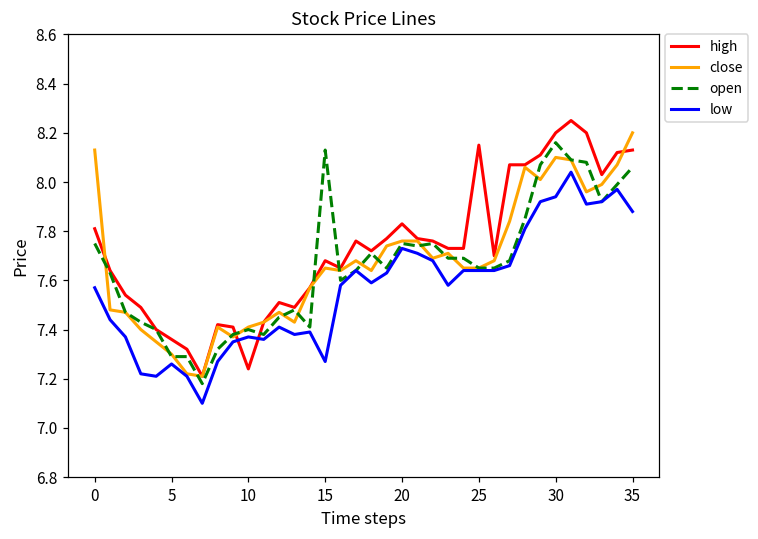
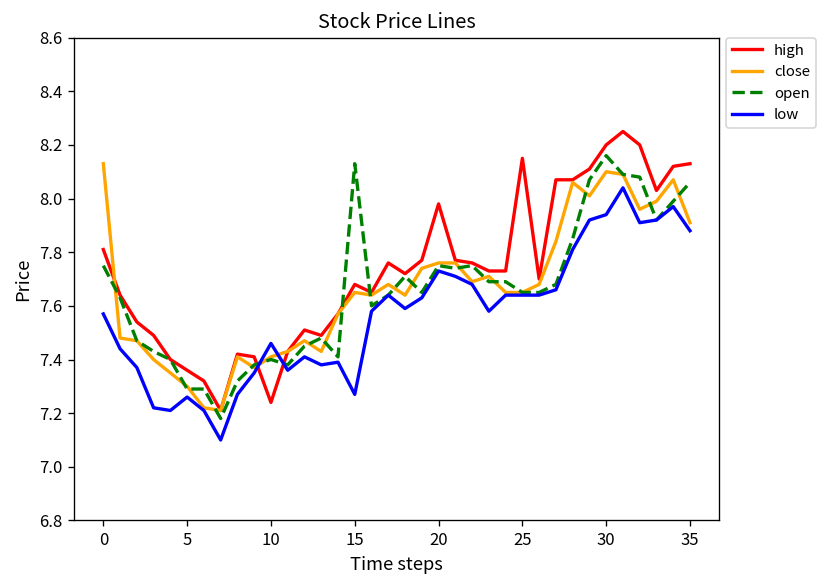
low, 10: 7.37 -> 7.46
high, 20: 7.83 -> 7.98
close, 35: 8.20 -> 7.91
